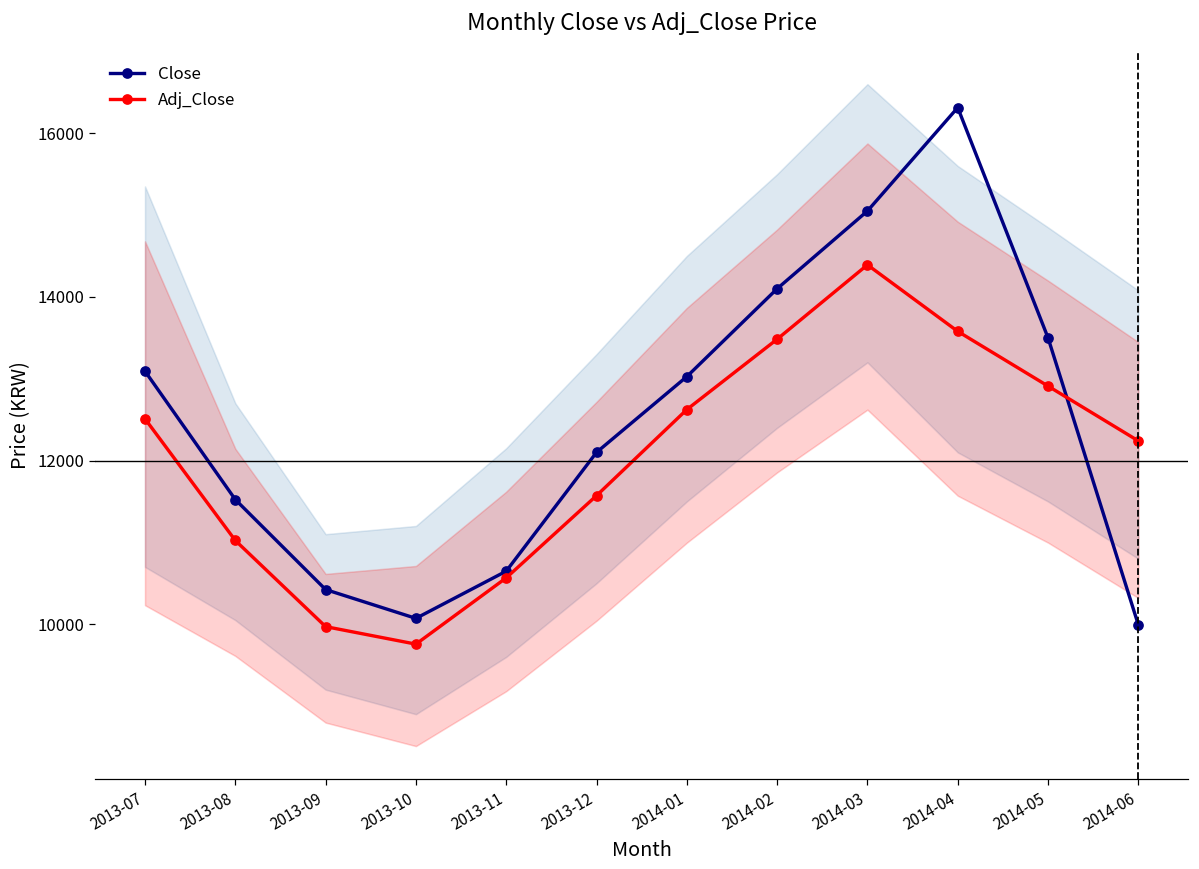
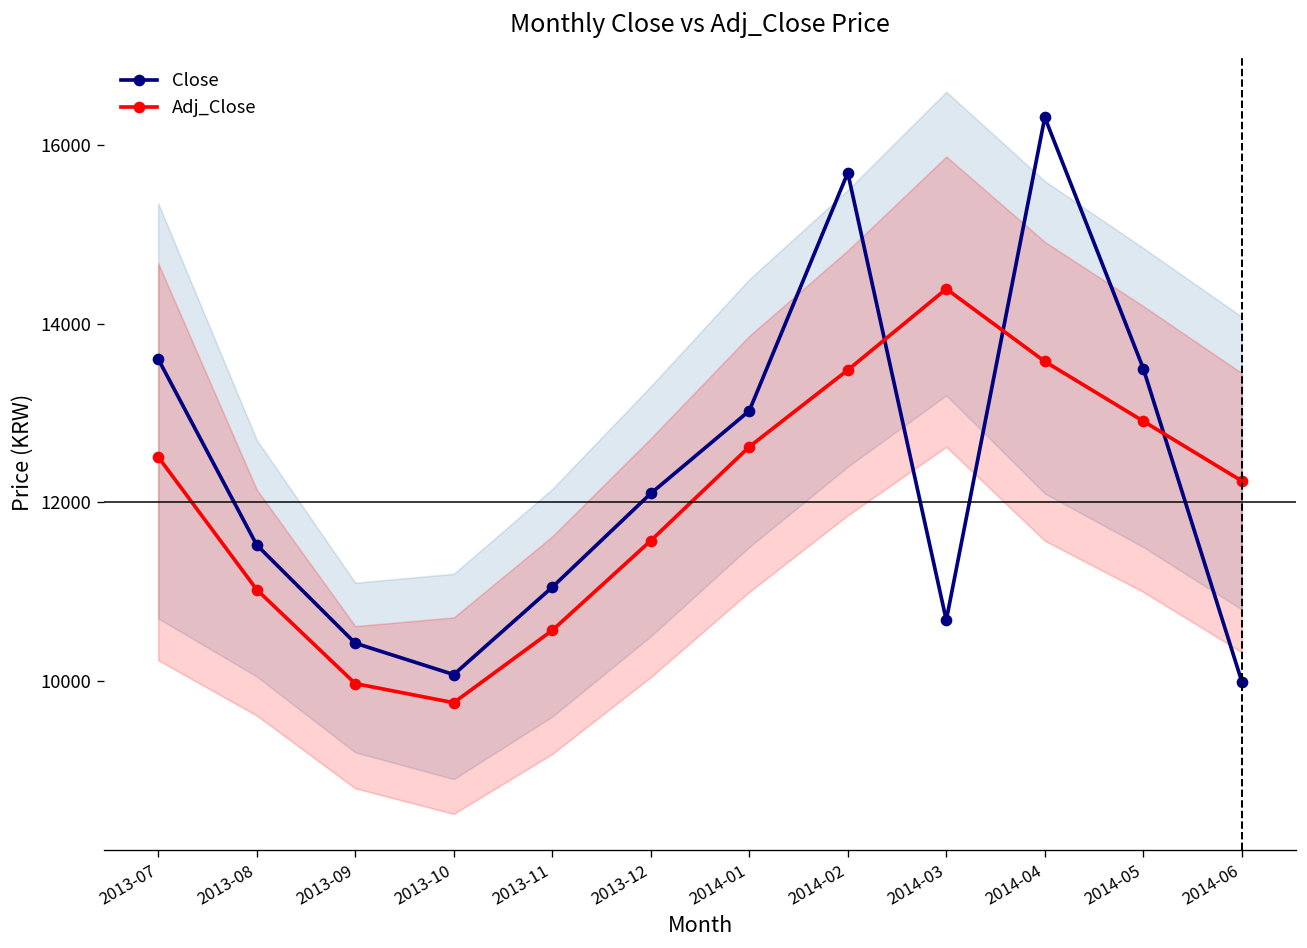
Close, 2013-07: 13100 -> 13600
Close, 2013-11: 10600 -> 11100
Close, 2014-02: 14100 -> 15700
Close, 2014-03: 15100 -> 10700
